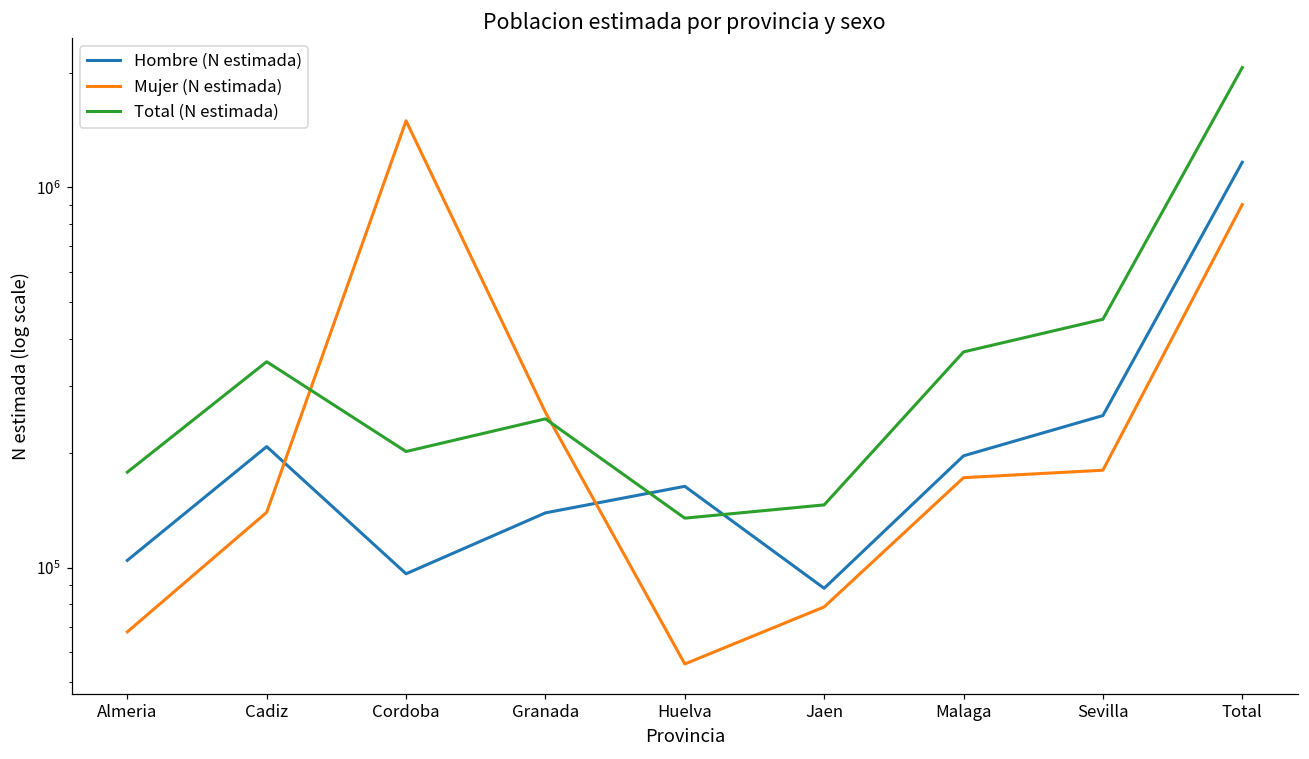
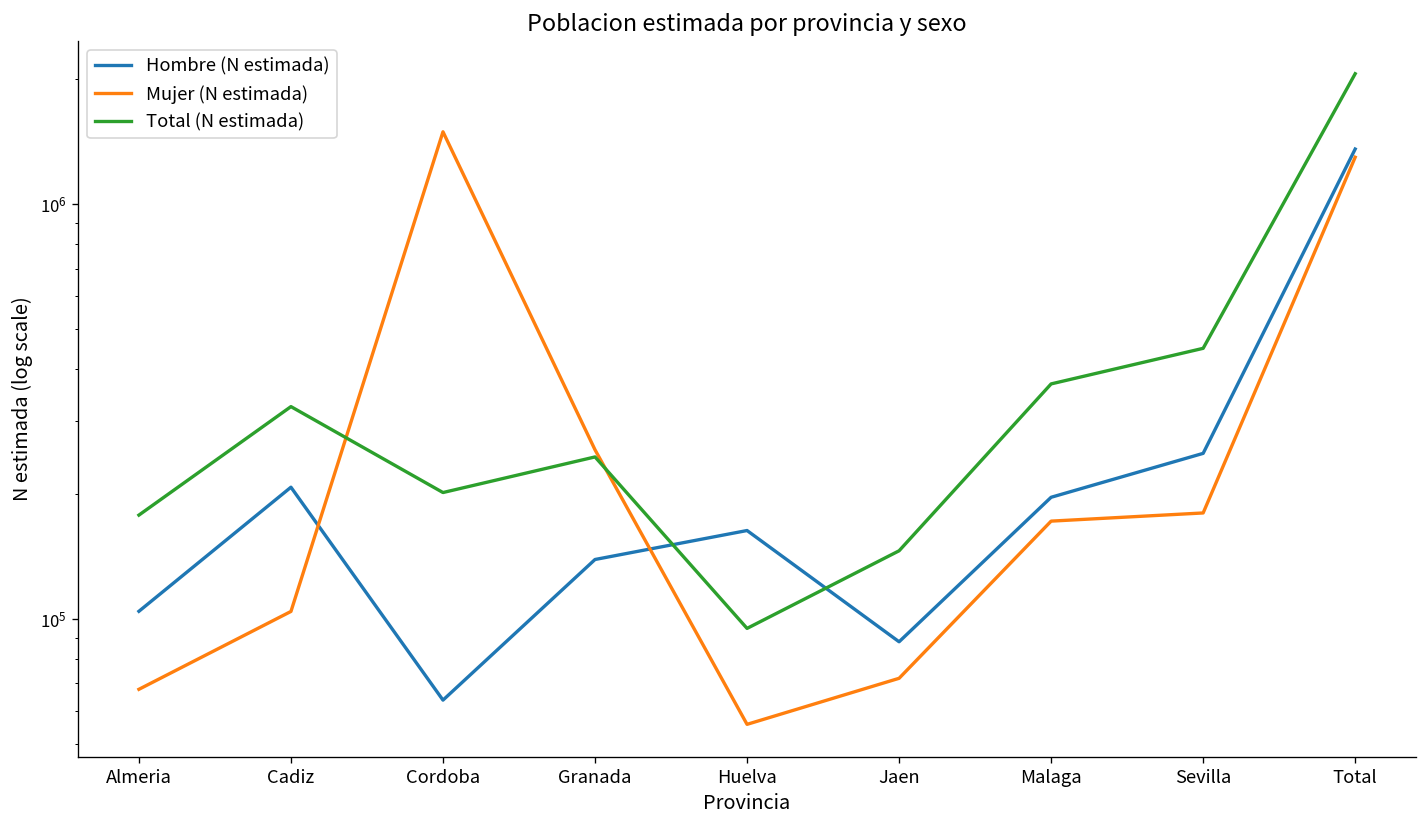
Mujer (N estimada), Cadiz: 140000 -> 104000
Total (N estimada), Cadiz: 350000 -> 330000
Hombre (N estimada), Cordoba: 96000 -> 64000
Total (N estimada), Huelva: 135000 -> 95000
Mujer (N estimada), Jaen: 79000 -> 72000
Hombre (N estimada), Total: 1160000 -> 1360000
Mujer (N estimada), Total: 900000 -> 1300000
